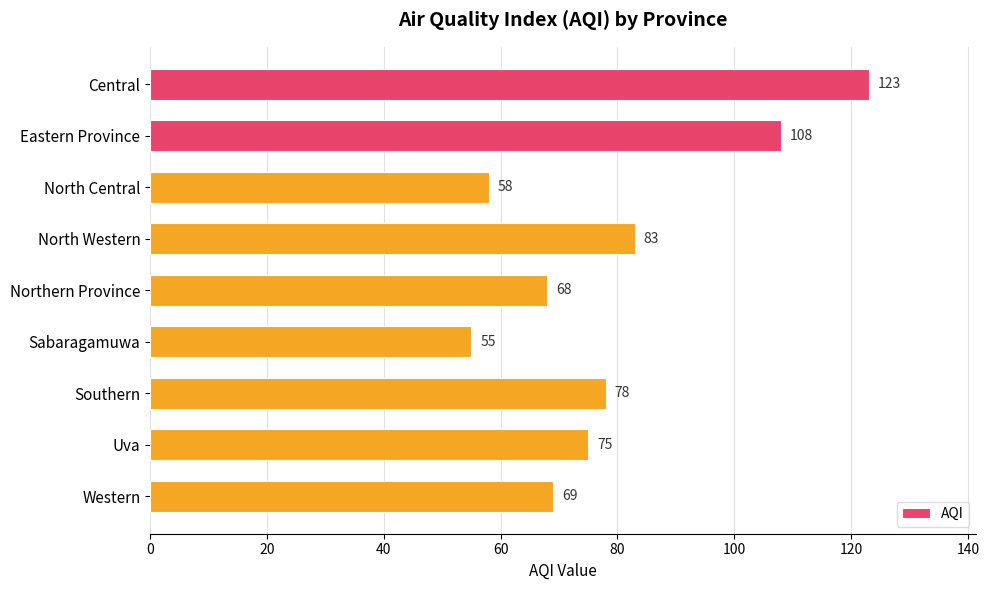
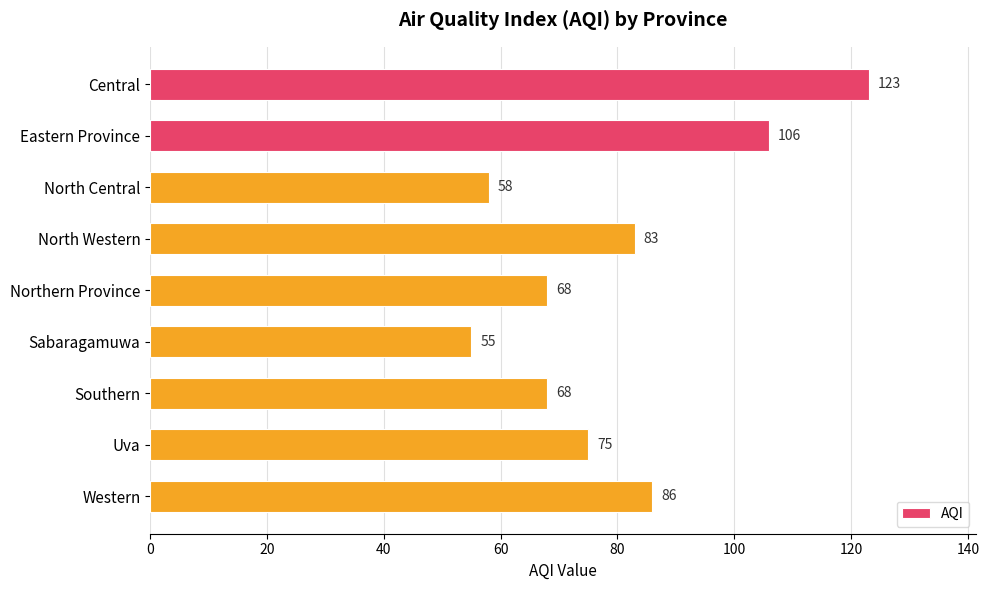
Eastern Province: 108 -> 106
Southern: 78 -> 68
Western: 69 -> 86
